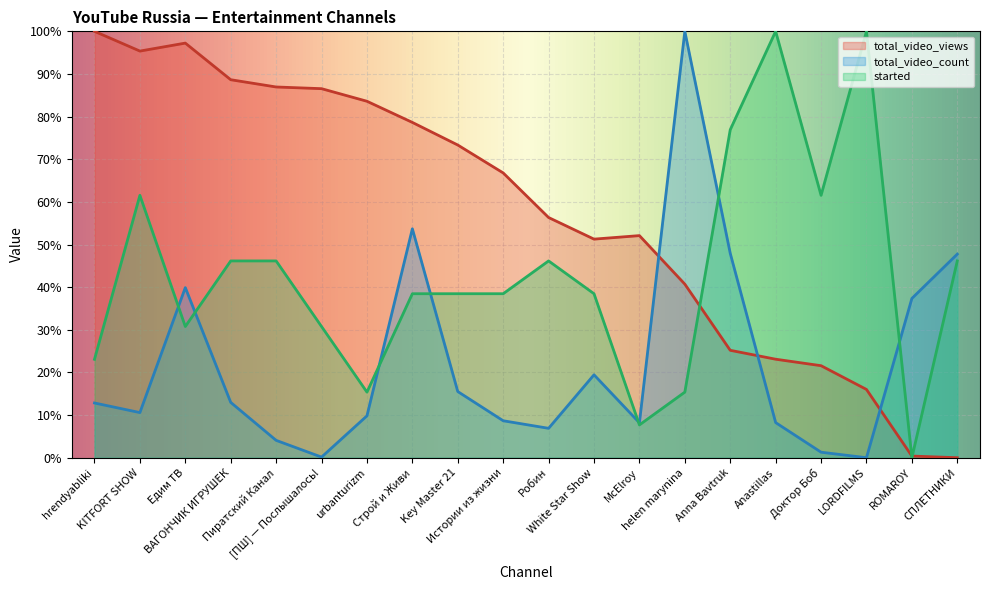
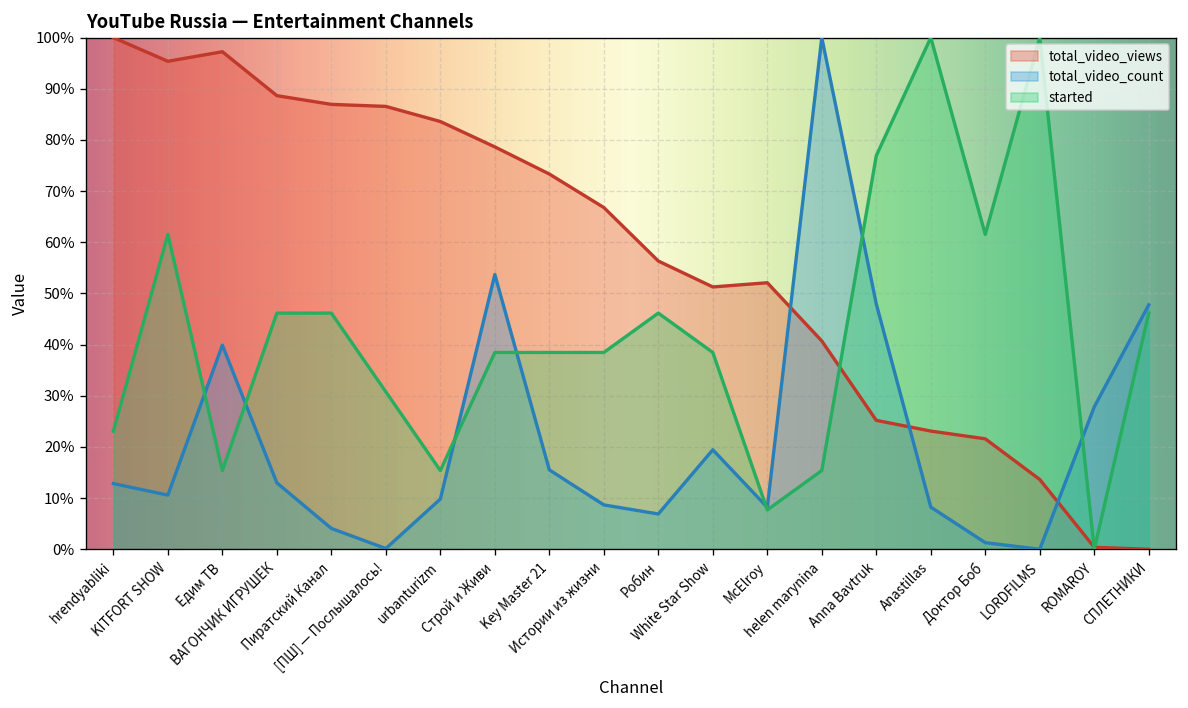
started, Едим ТВ: 31% -> 15%
total_video_views, LORDFILMS: 16% -> 14%
total_video_count, ROMAROY: 37% -> 28%
